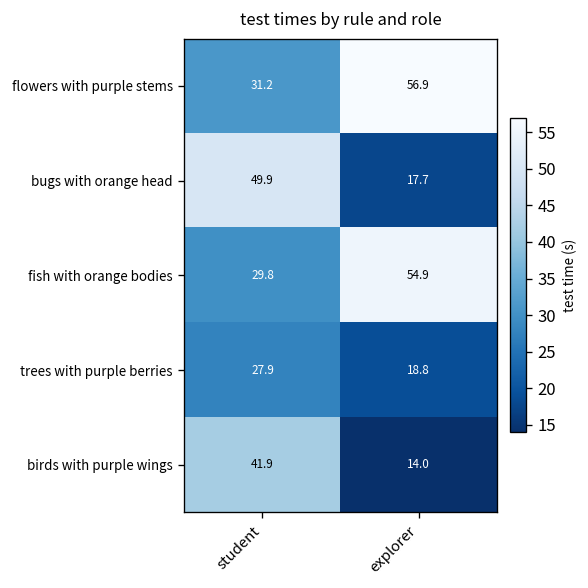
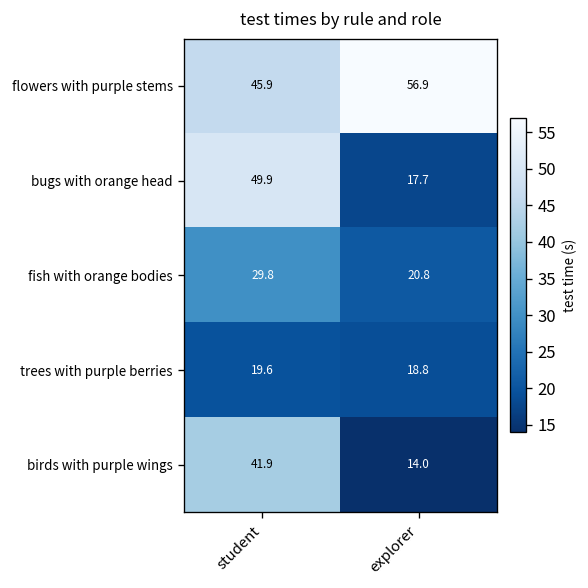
flowers with purple stems, student: 31.2 -> 45.9
fish with orange bodies, explorer: 54.9 -> 20.8
trees with purple berries, student: 27.9 -> 19.6
